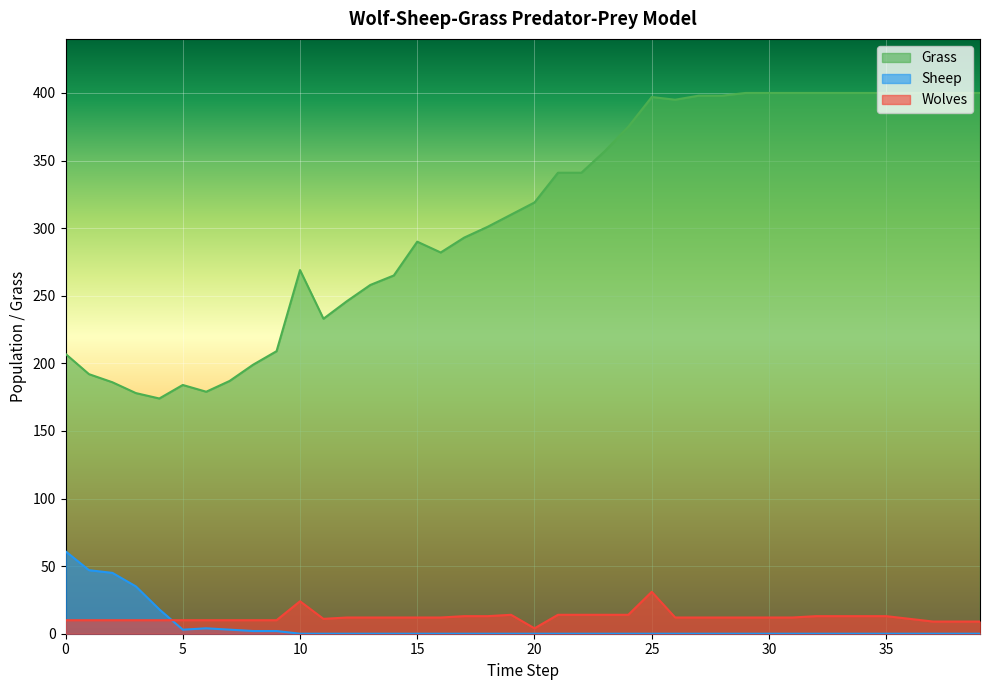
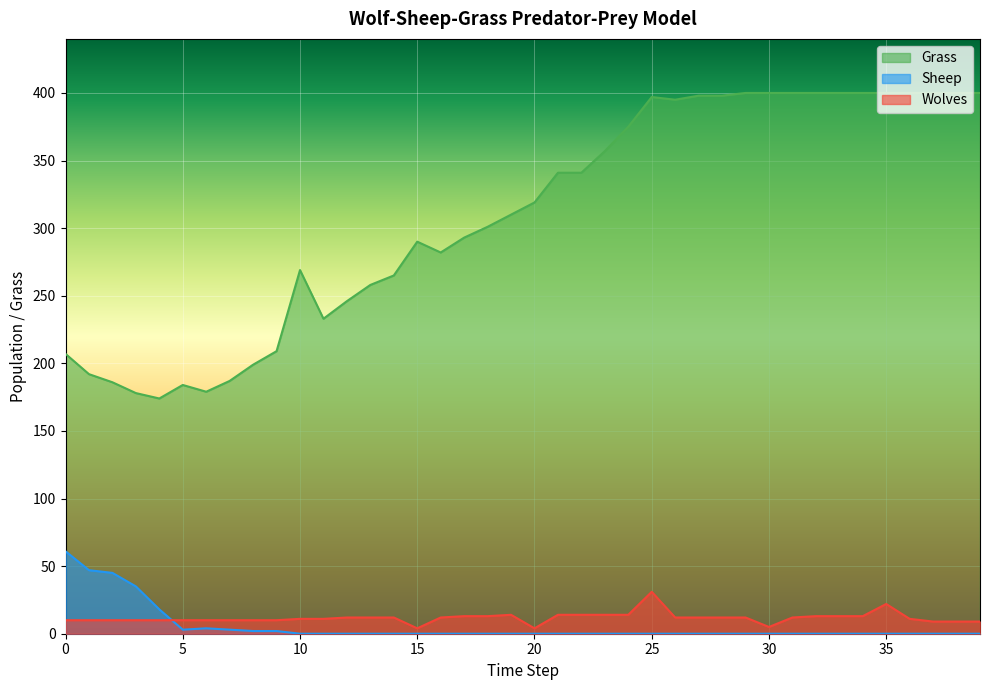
Wolves, 10: 24 -> 11
Wolves, 15: 12 -> 4
Wolves, 30: 12 -> 5
Wolves, 35: 13 -> 22
